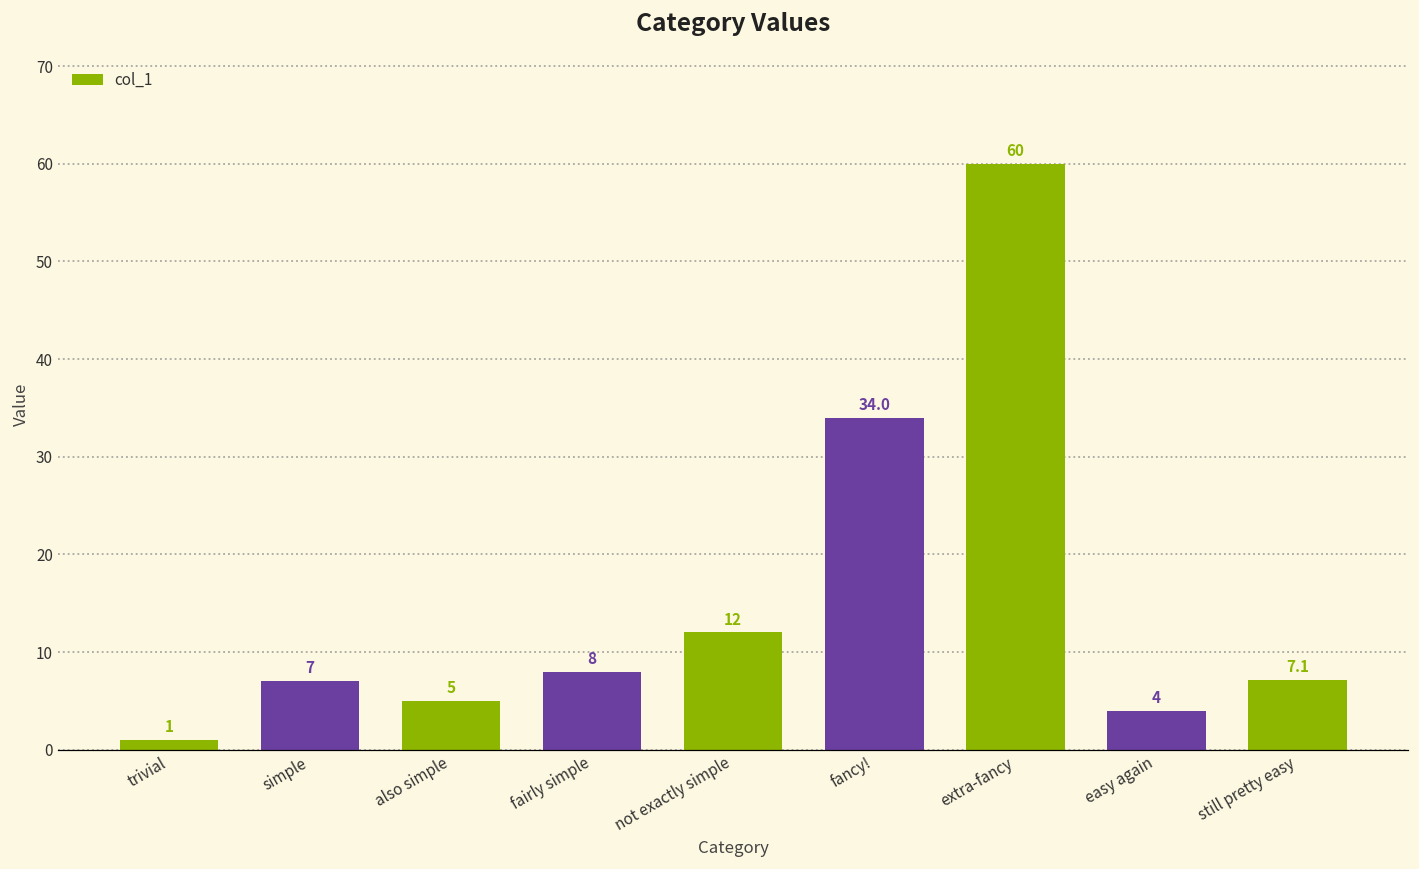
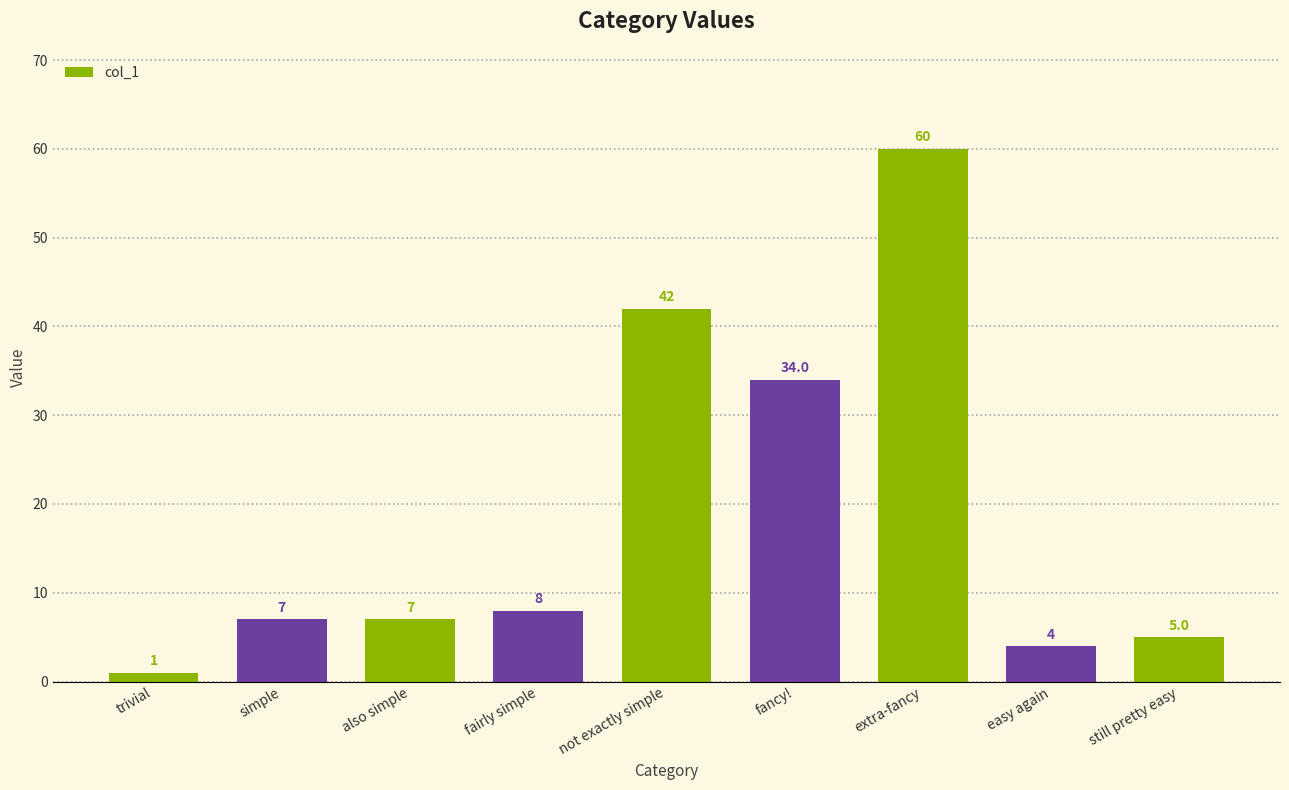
also simple: 5 -> 7
not exactly simple: 12 -> 42
still pretty easy: 7.1 -> 5.0
